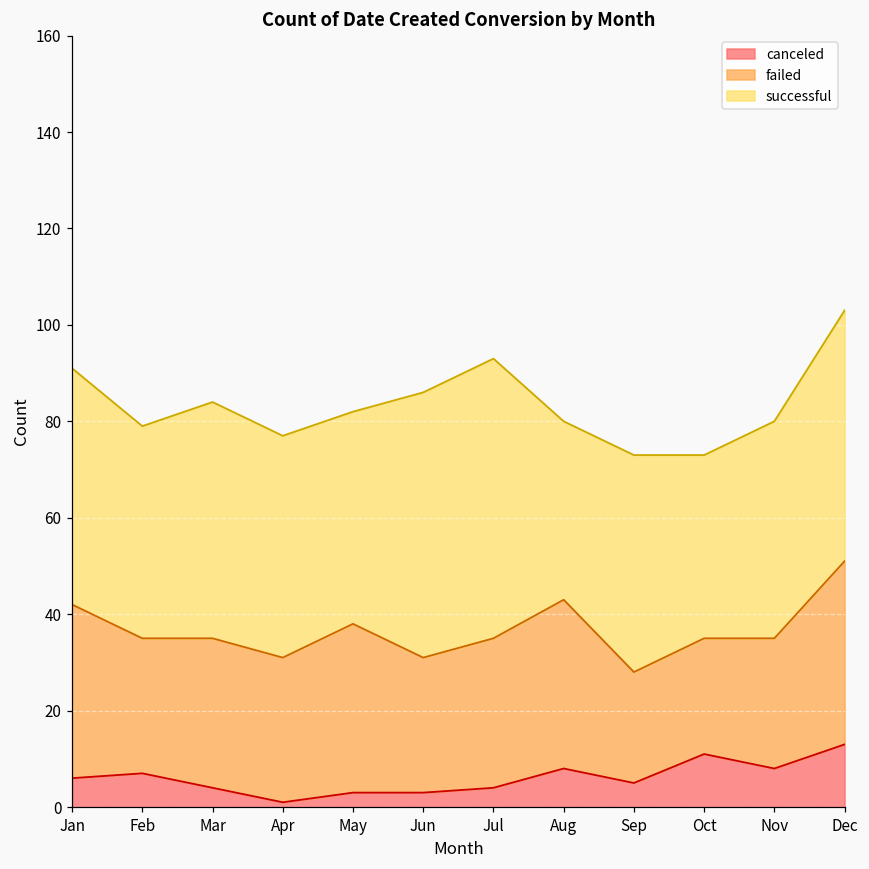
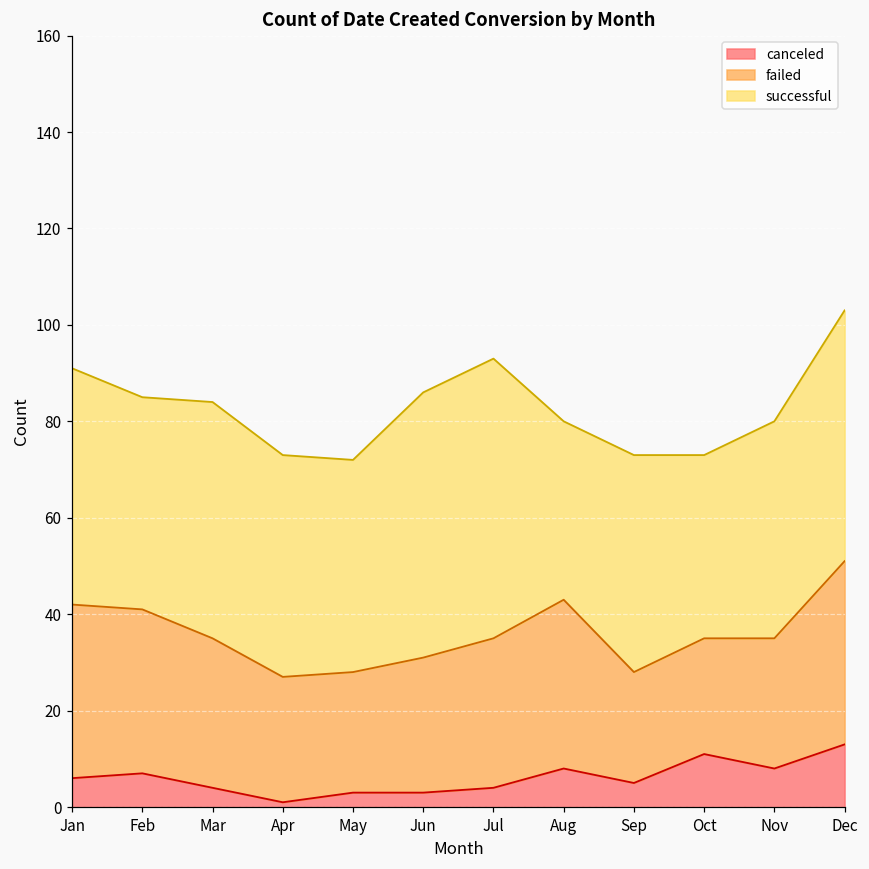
failed, Feb: 28 -> 34
failed, Apr: 30 -> 26
failed, May: 35 -> 25
